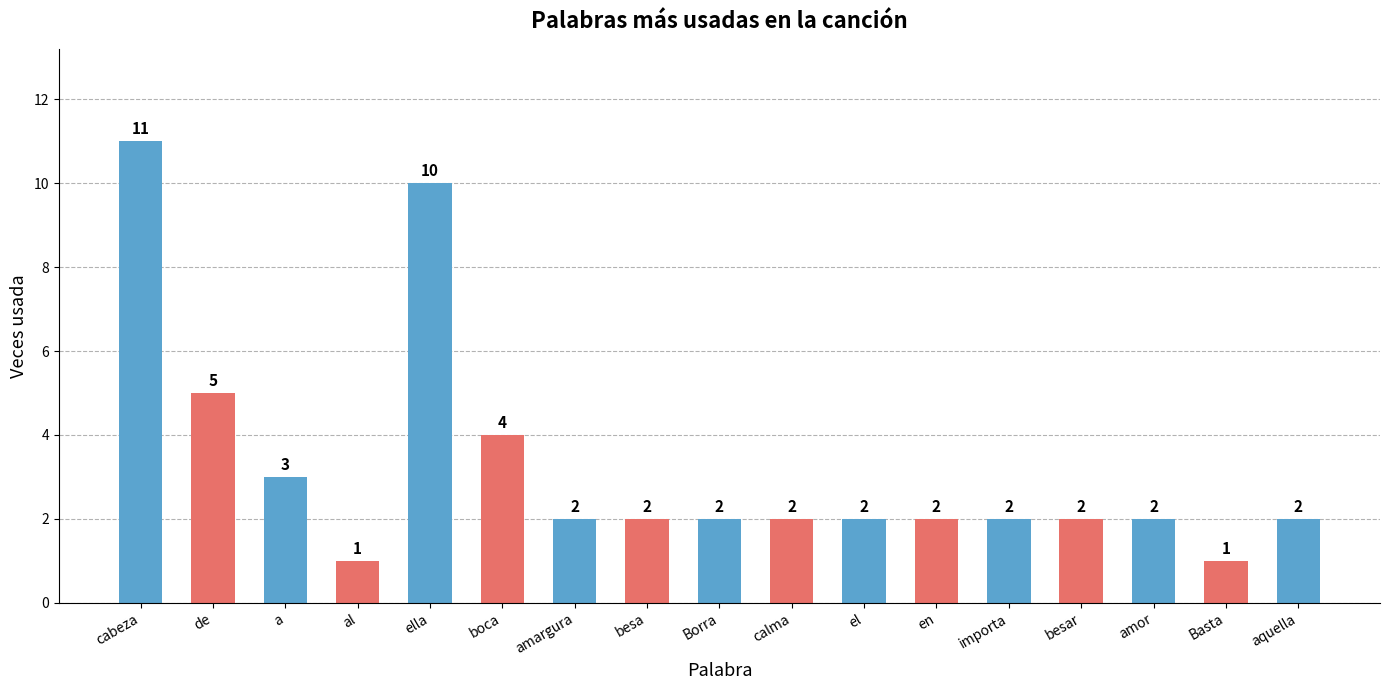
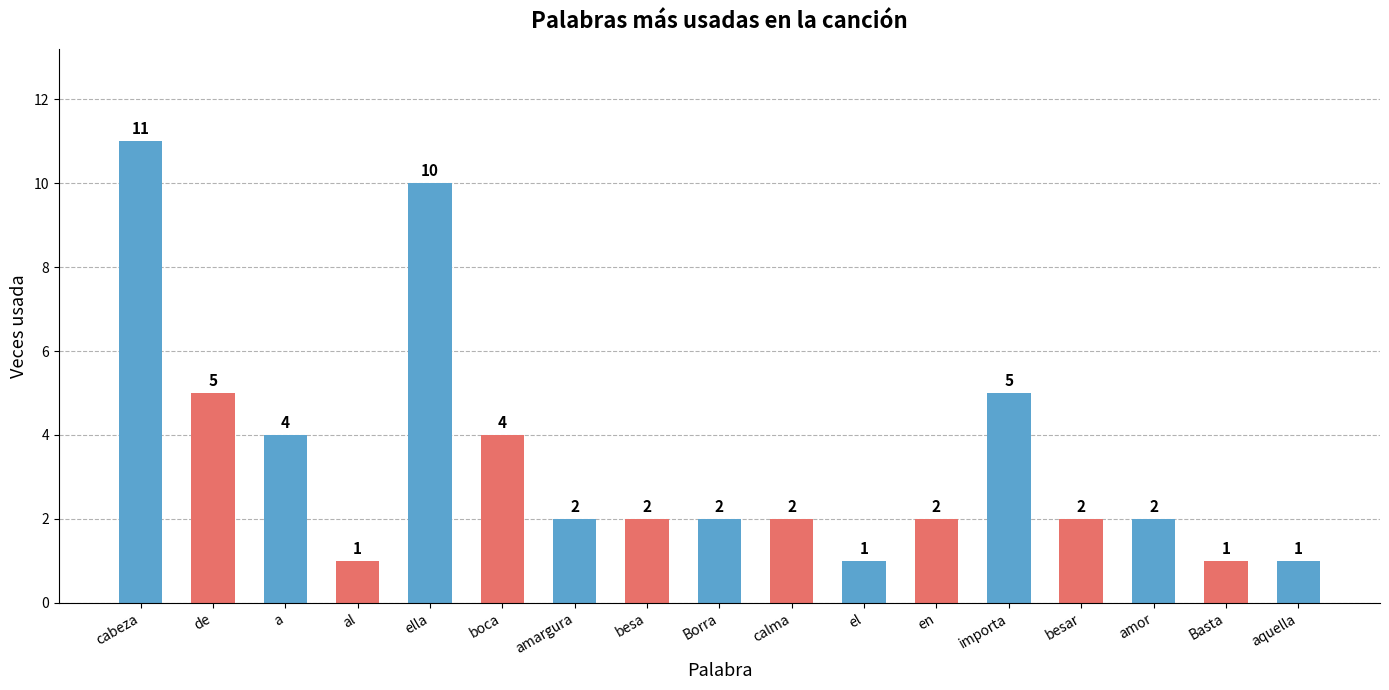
a: 3 -> 4
el: 2 -> 1
importa: 2 -> 5
aquella: 2 -> 1
